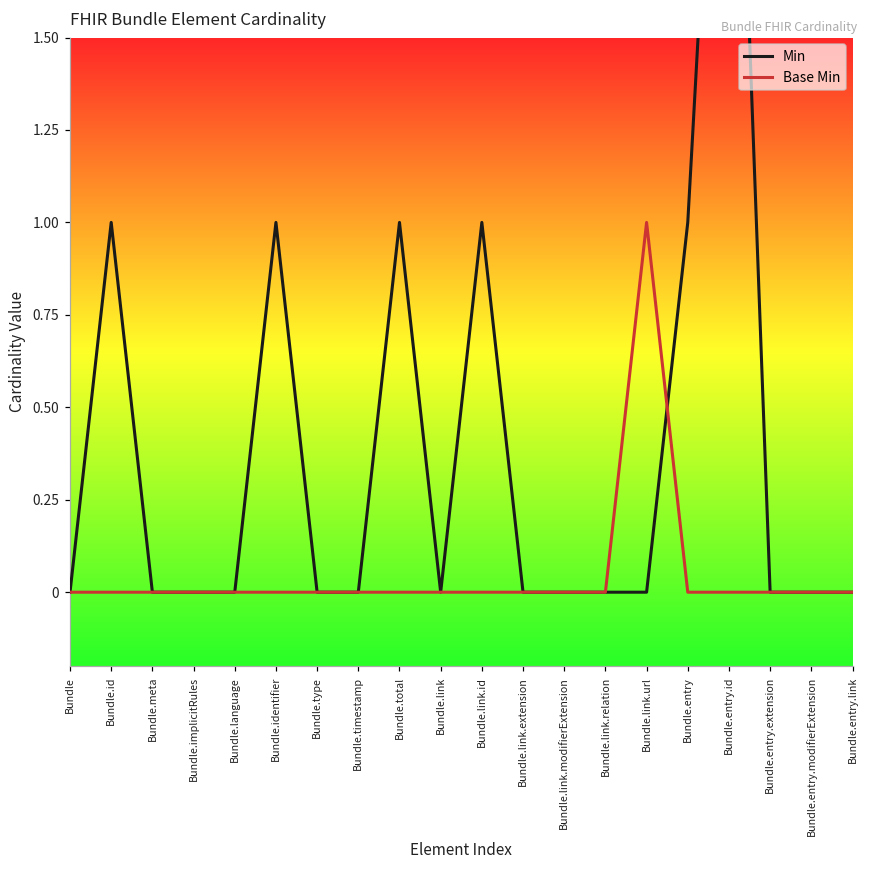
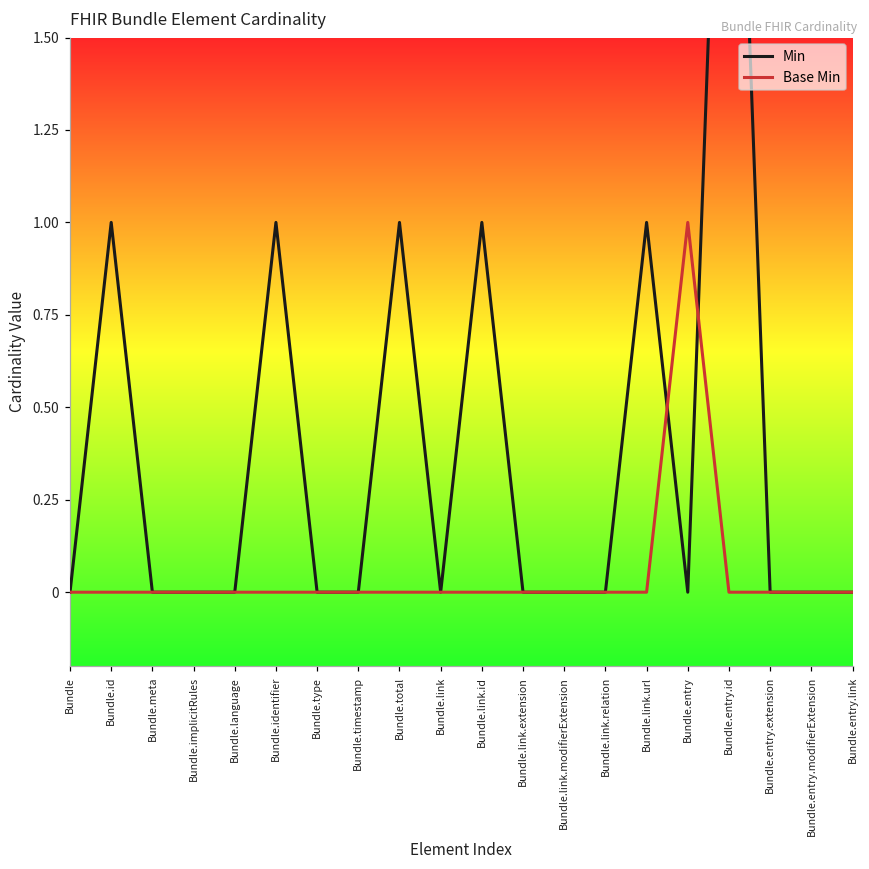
Min, Bundle.link.url: 0 -> 1
Base Min, Bundle.link.url: 1 -> 0
Min, Bundle.entry: 1 -> 0
Base Min, Bundle.entry: 0 -> 1
